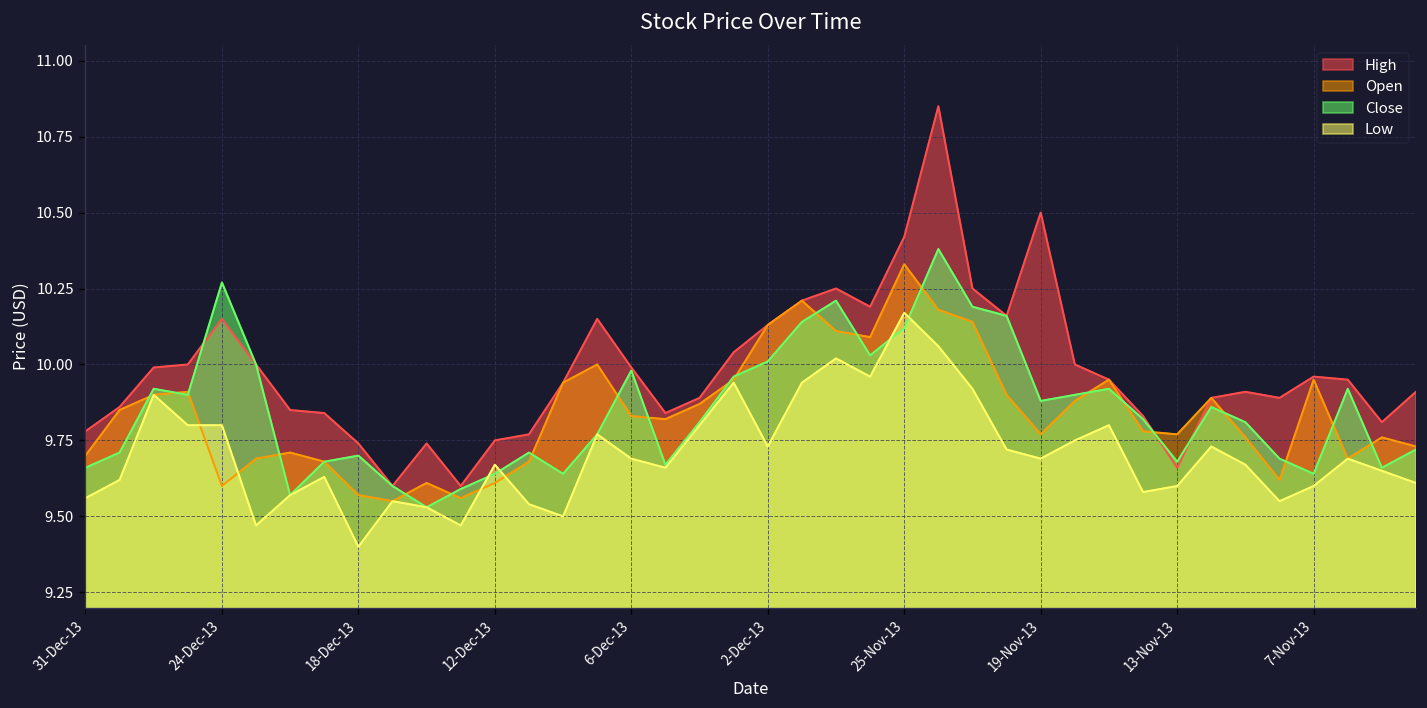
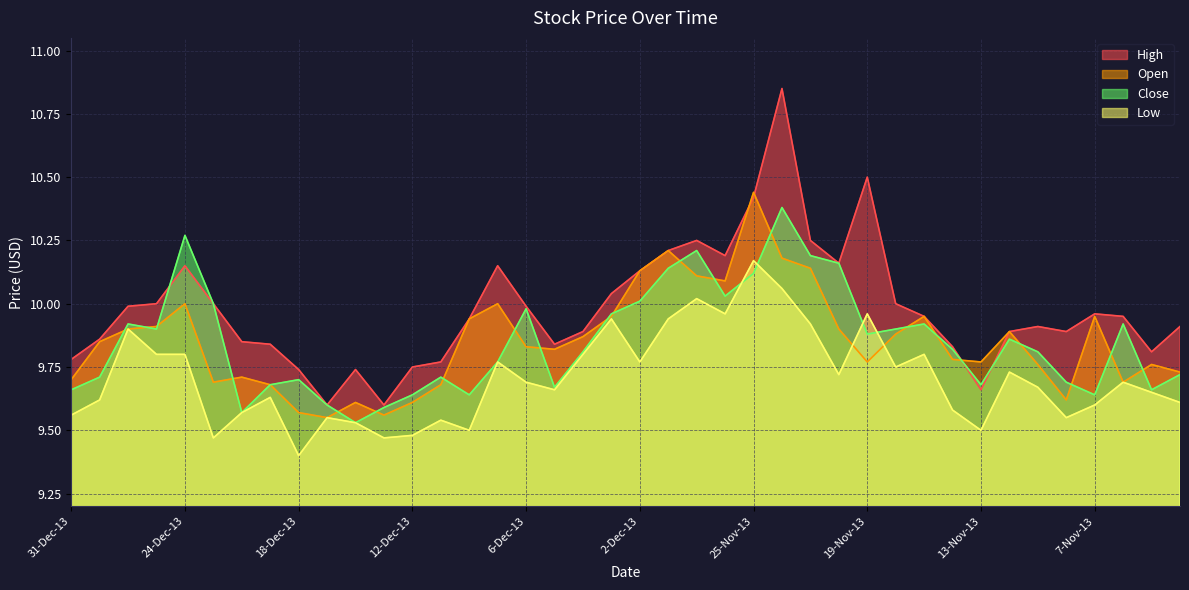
Open, 24-Dec-13: 9.6 -> 10.0
Low, 12-Dec-13: 9.67 -> 9.48
Low, 2-Dec-13: 9.73 -> 9.77
Open, 25-Nov-13: 10.33 -> 10.44
Low, 19-Nov-13: 9.69 -> 9.96
Low, 13-Nov-13: 9.6 -> 9.5
